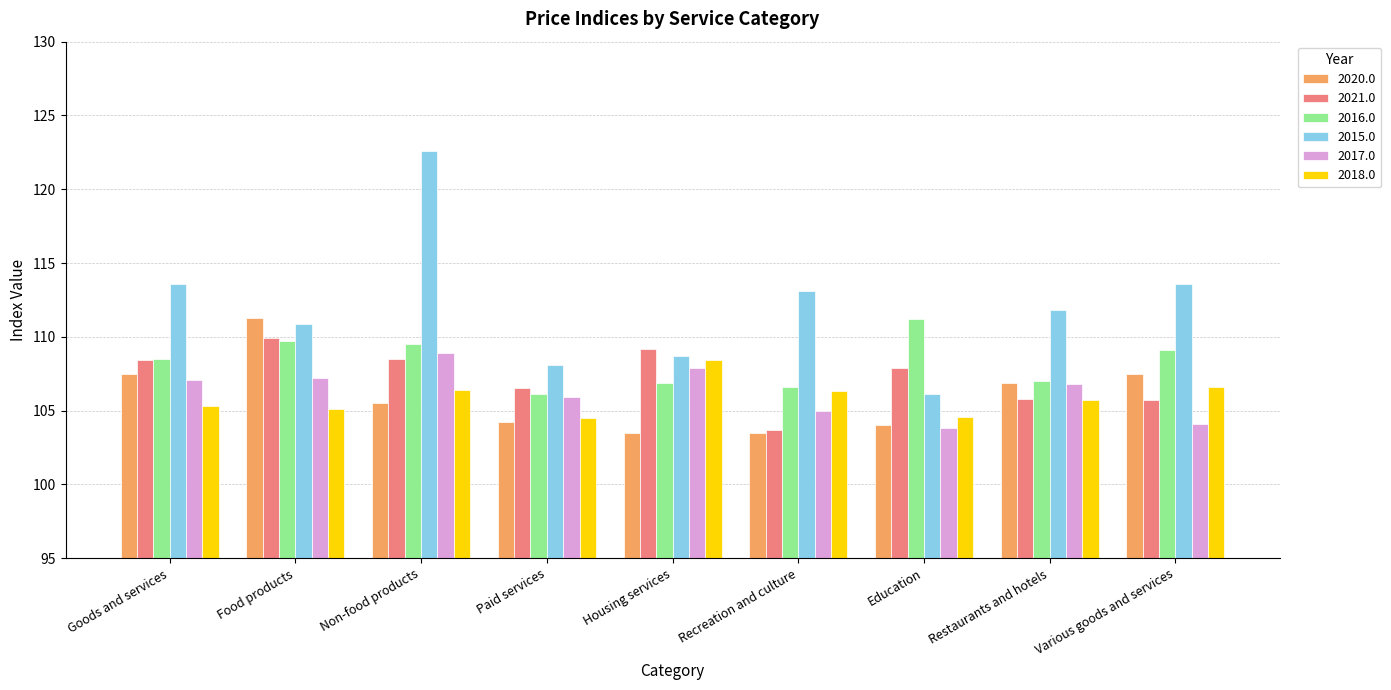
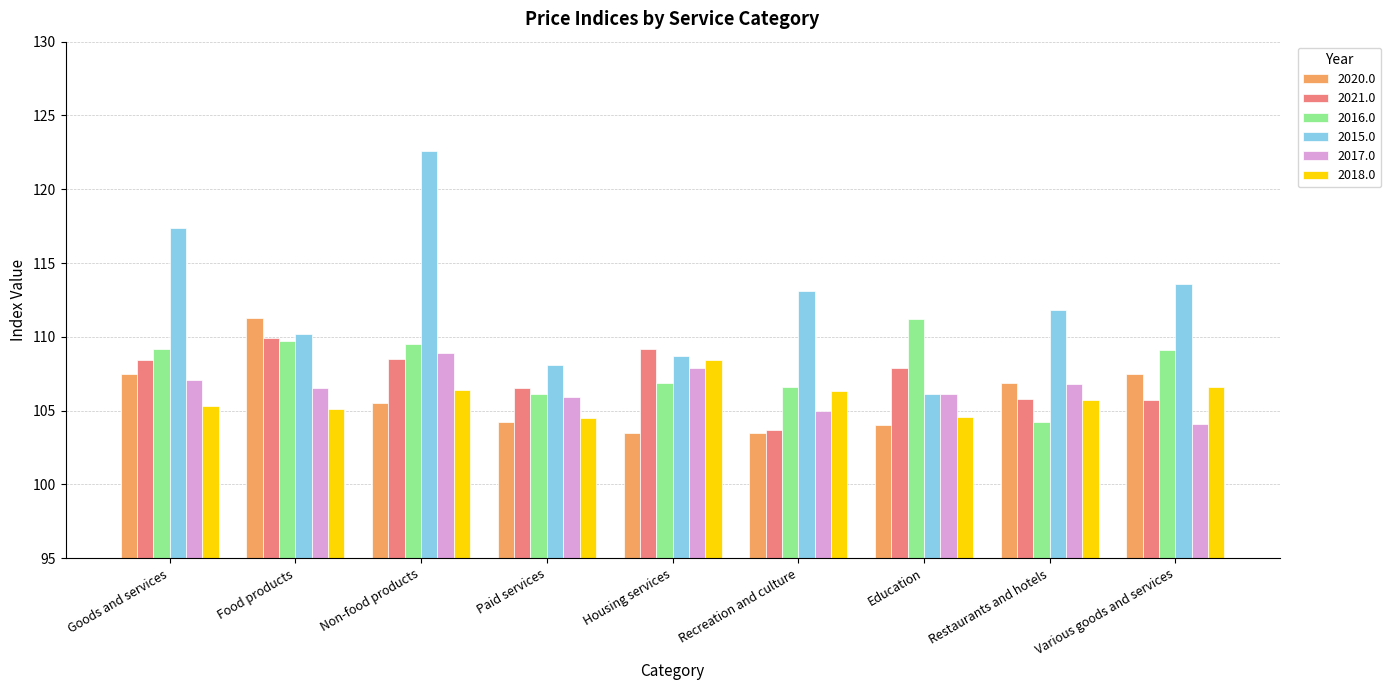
2016.0, Goods and services: 108.5 -> 109.2
2015.0, Goods and services: 113.6 -> 117.4
2015.0, Food products: 110.9 -> 110.2
2017.0, Food products: 107.2 -> 106.5
2017.0, Education: 103.8 -> 106.1
2016.0, Restaurants and hotels: 107.0 -> 104.2
